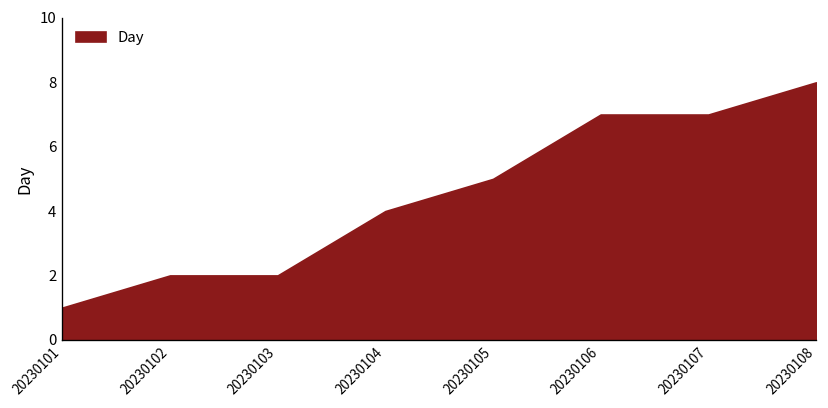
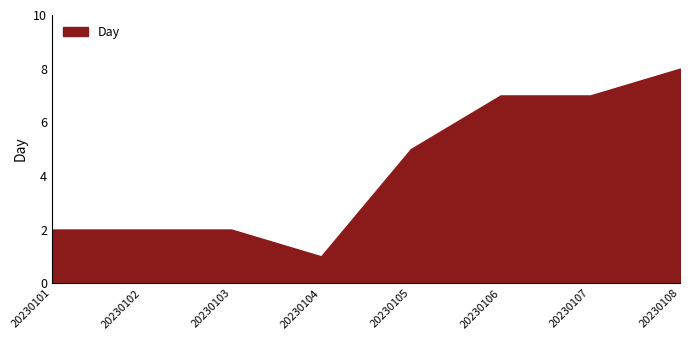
20230101: 1 -> 2
20230104: 4 -> 1
